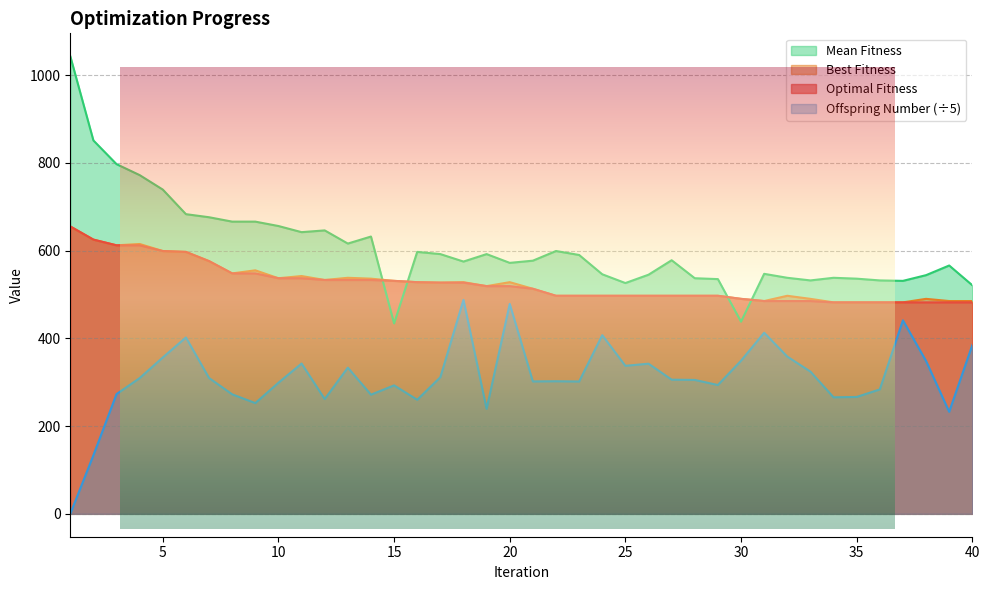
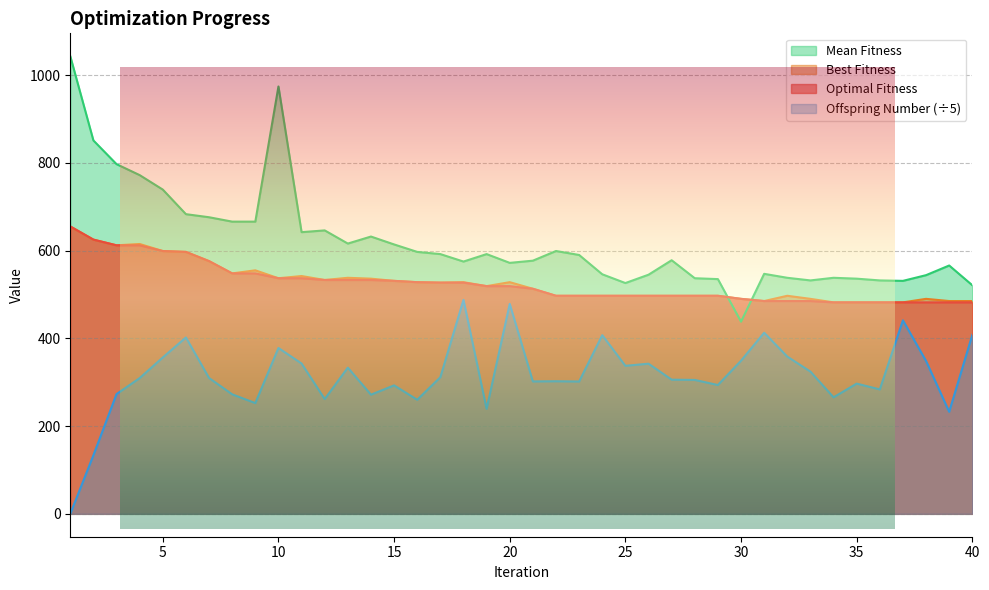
Optimization Progress, Mean Fitness, 10: 660 -> 970
Optimization Progress, Offspring Number (÷5), 10: 300 -> 380
Optimization Progress, Mean Fitness, 15: 430 -> 610
Optimization Progress, Offspring Number (÷5), 35: 270 -> 300
Optimization Progress, Offspring Number (÷5), 40: 380 -> 410
